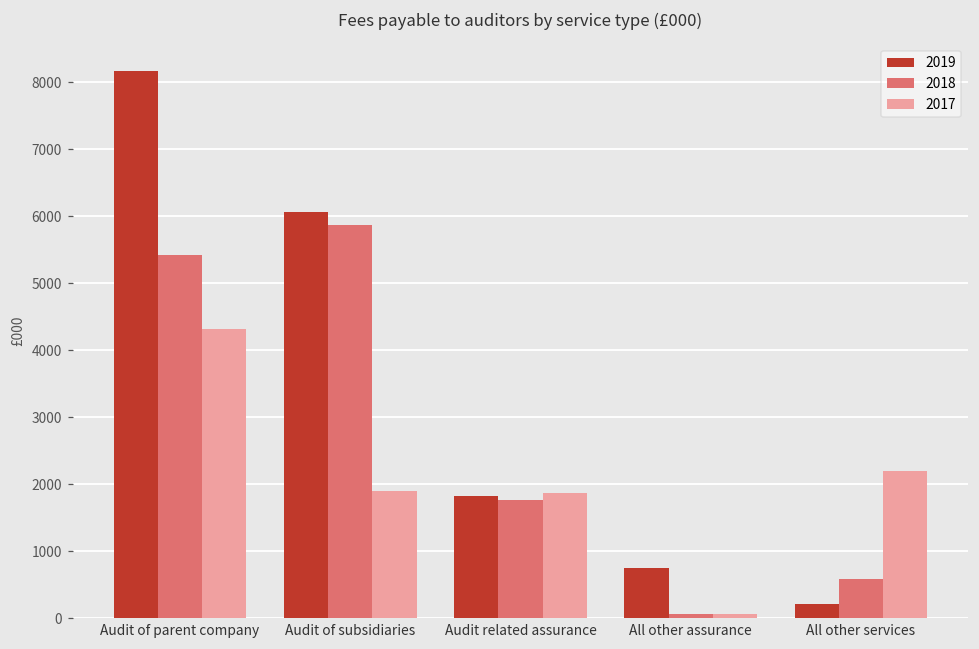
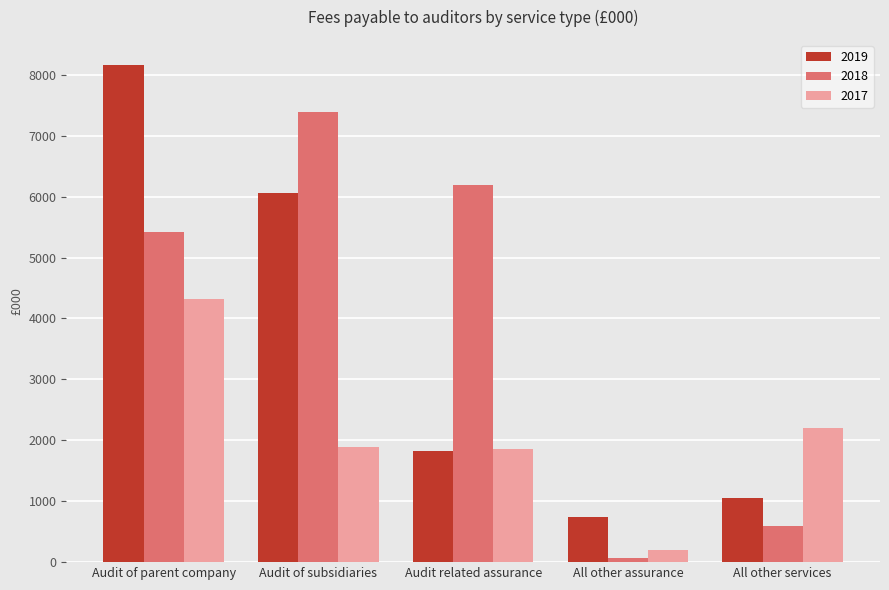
2018, Audit of subsidiaries: 5900 -> 7400
2018, Audit related assurance: 1800 -> 6200
2017, All other assurance: 100 -> 200
2019, All other services: 200 -> 1100
